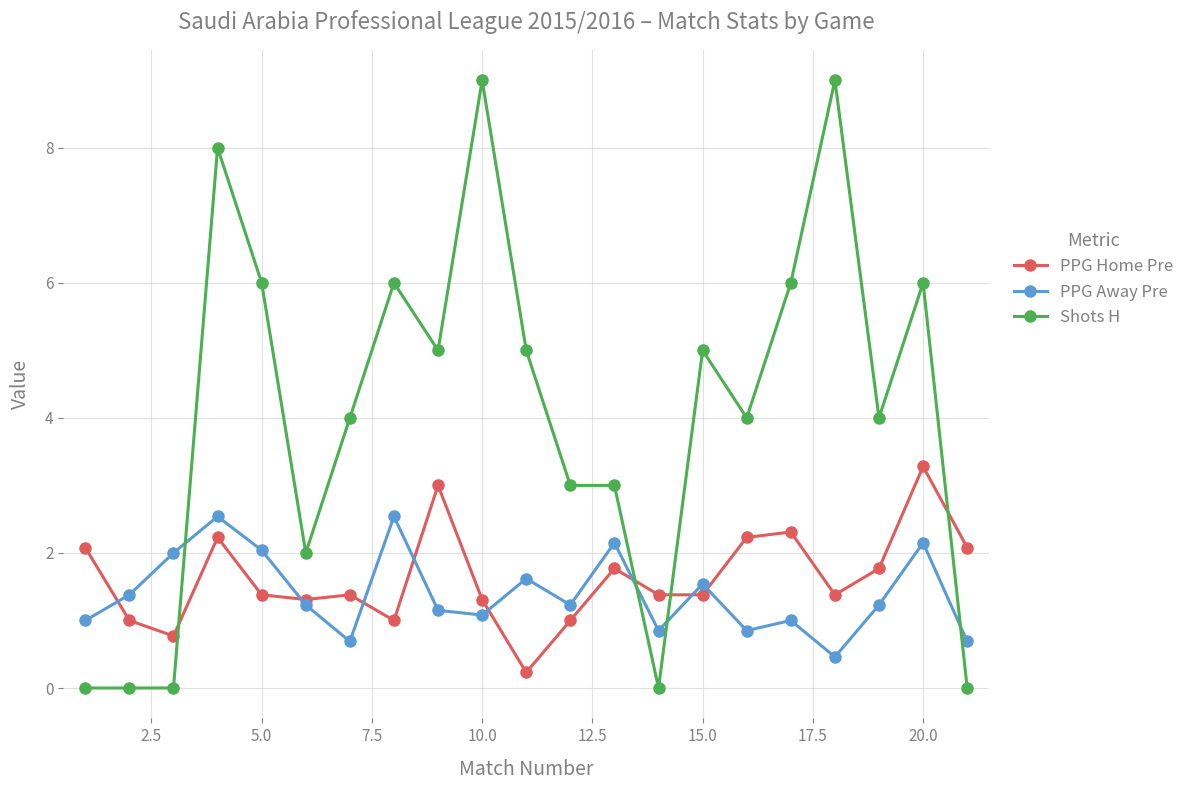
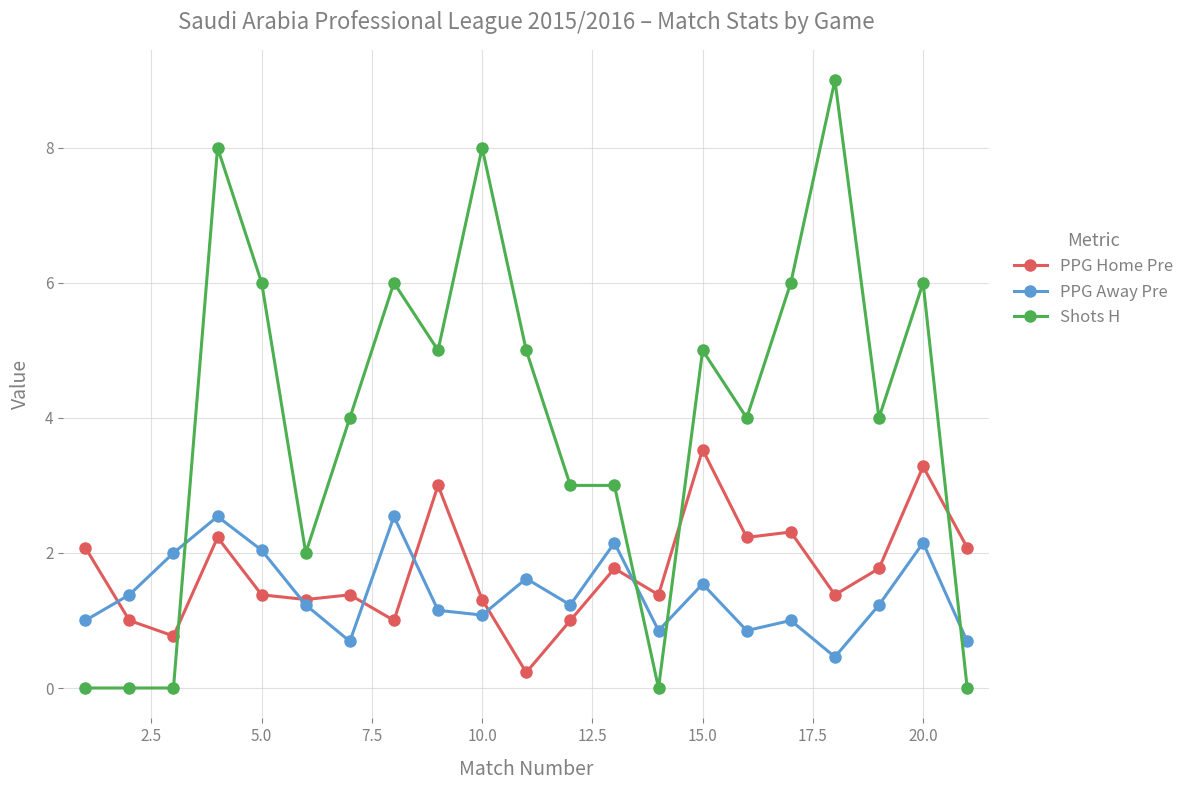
Shots H, 10.0: 9 -> 8
PPG Home Pre, 15.0: 1.4 -> 3.5
